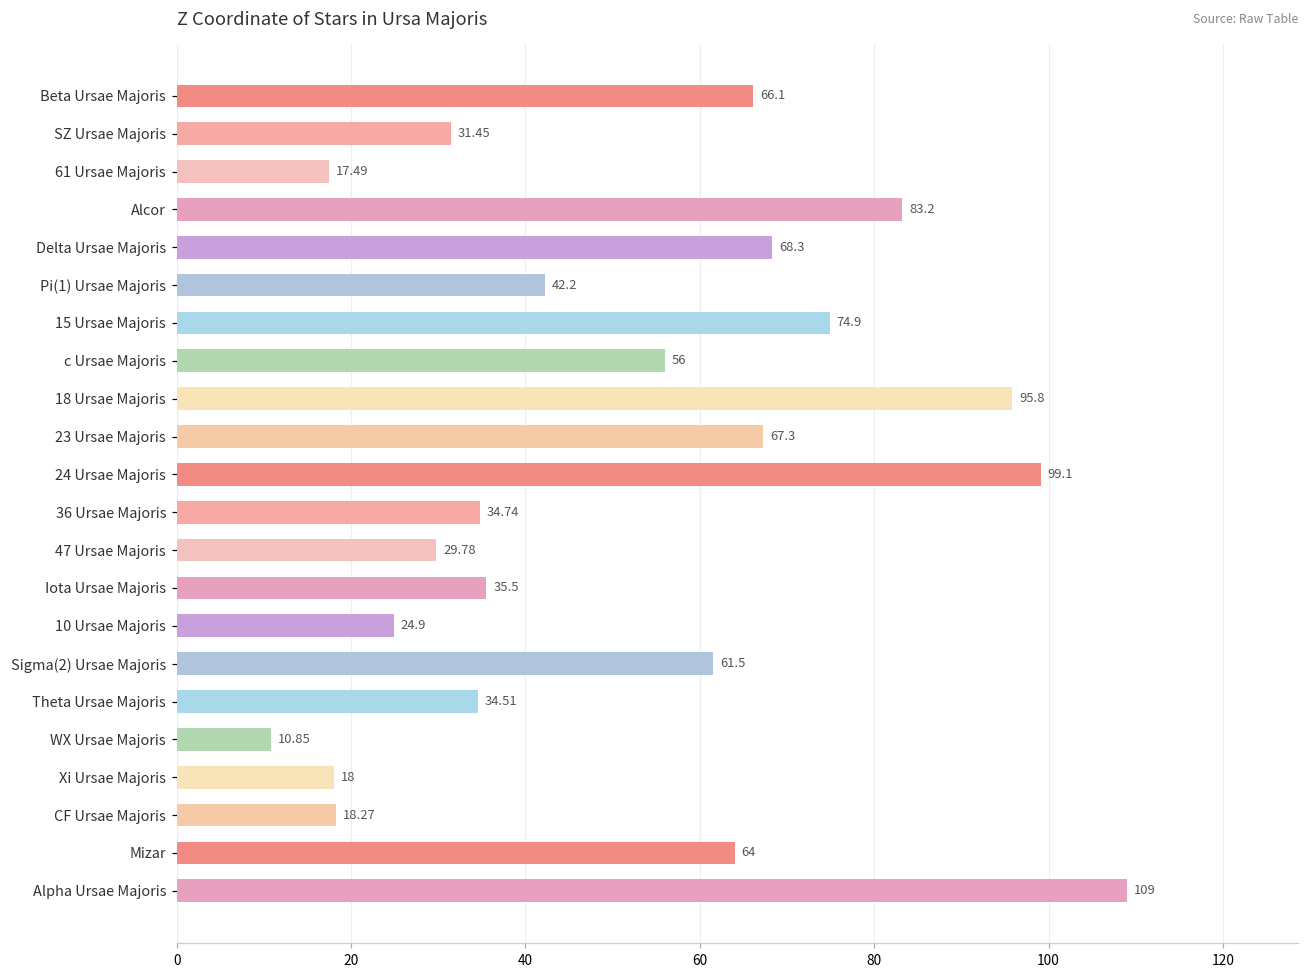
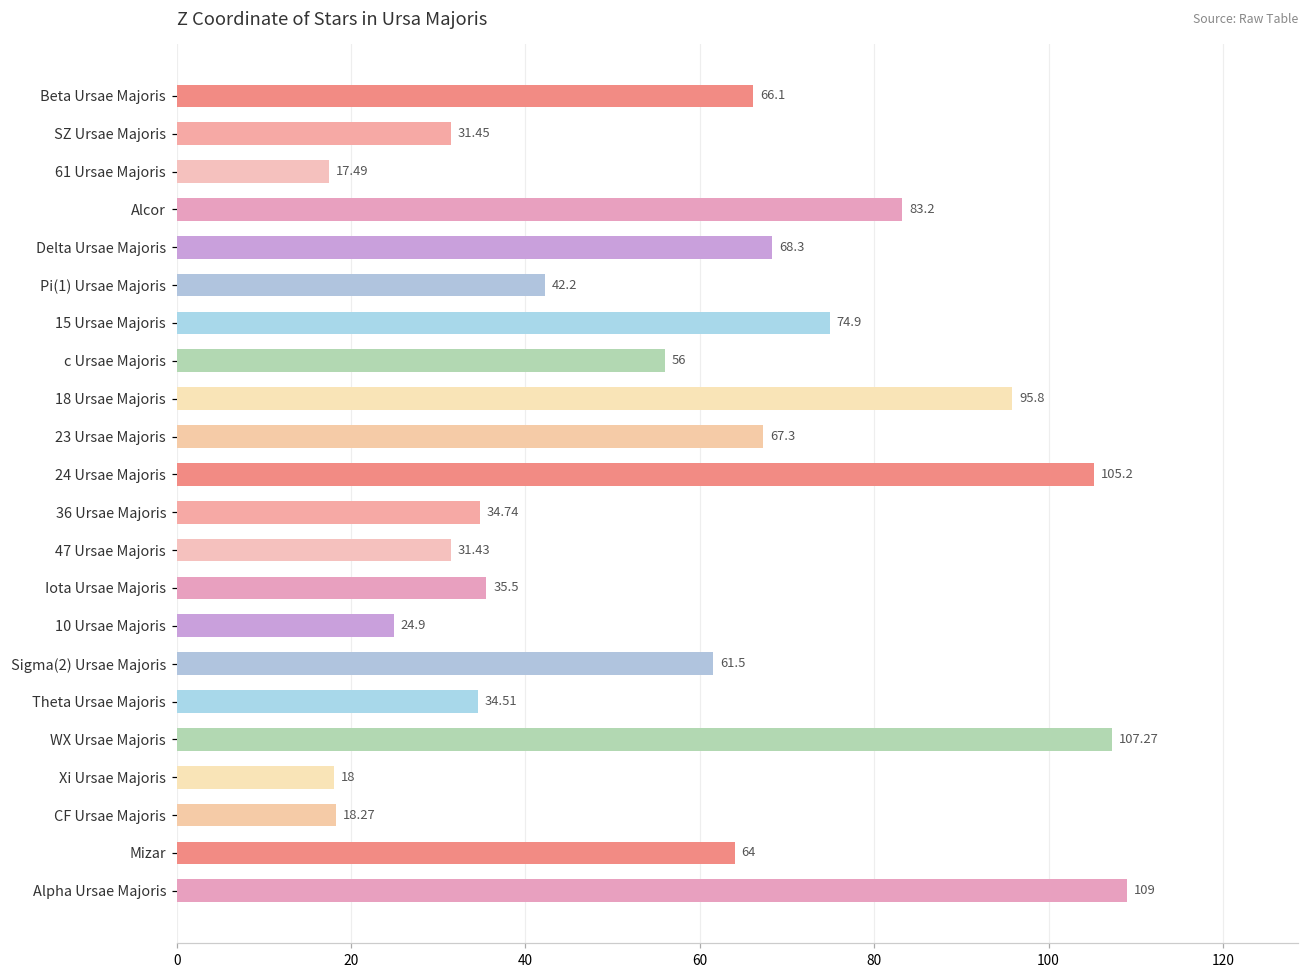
24 Ursae Majoris: 99.1 -> 105.2
47 Ursae Majoris: 29.78 -> 31.43
WX Ursae Majoris: 10.85 -> 107.27
